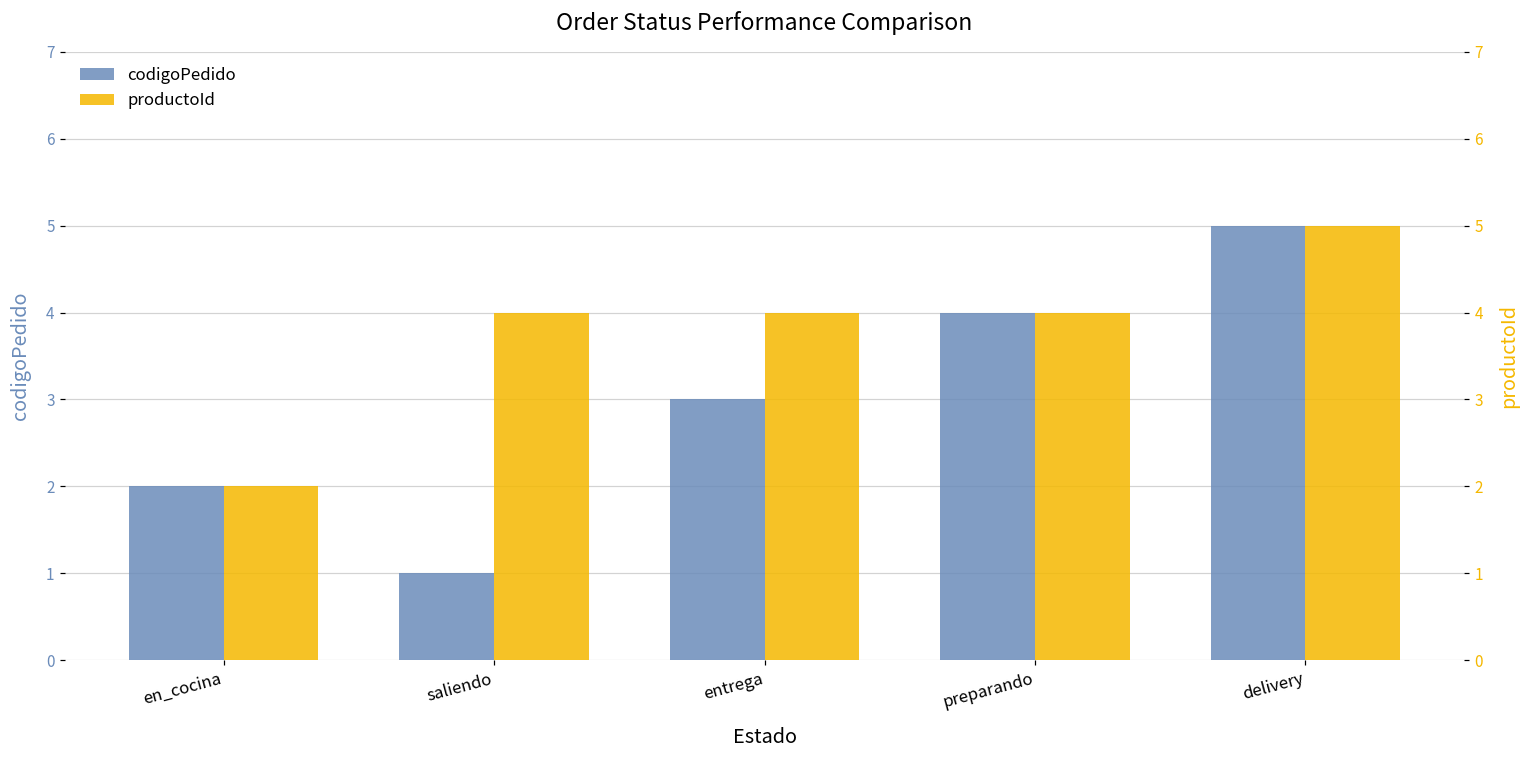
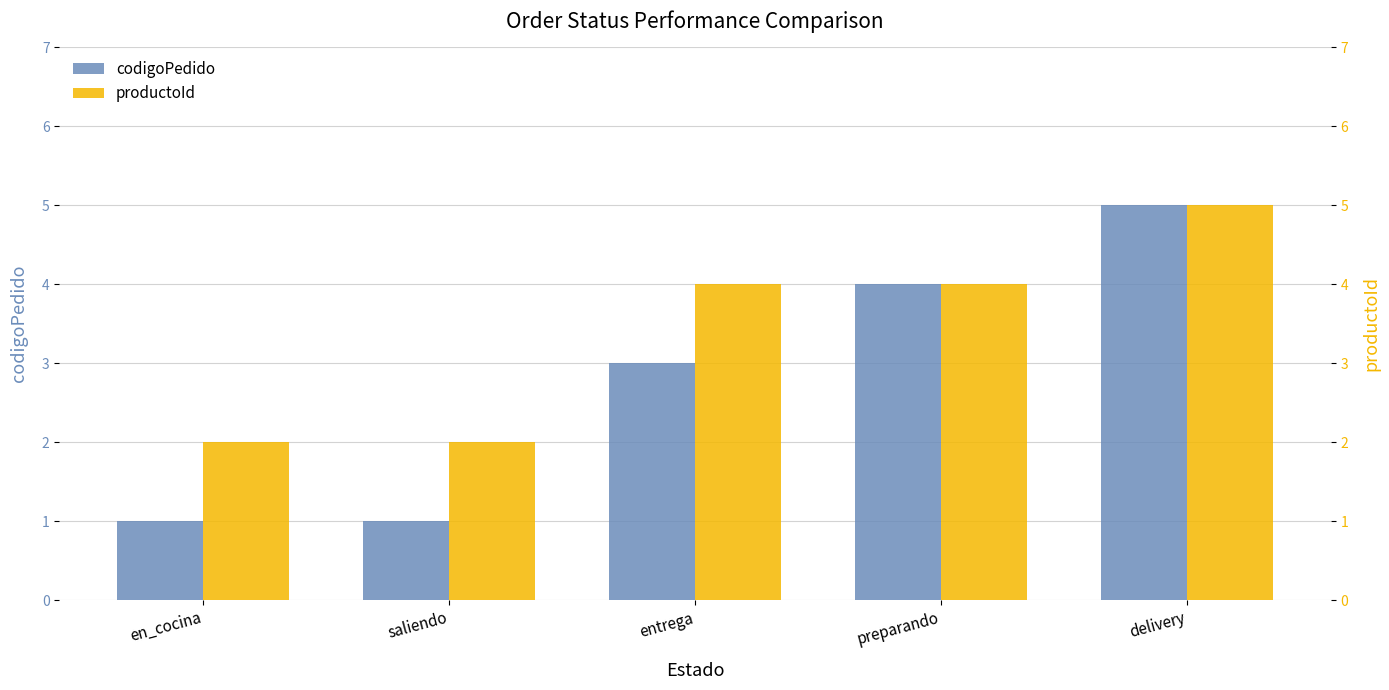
codigoPedido, en_cocina: 2 -> 1
productoId, saliendo: 4 -> 2
